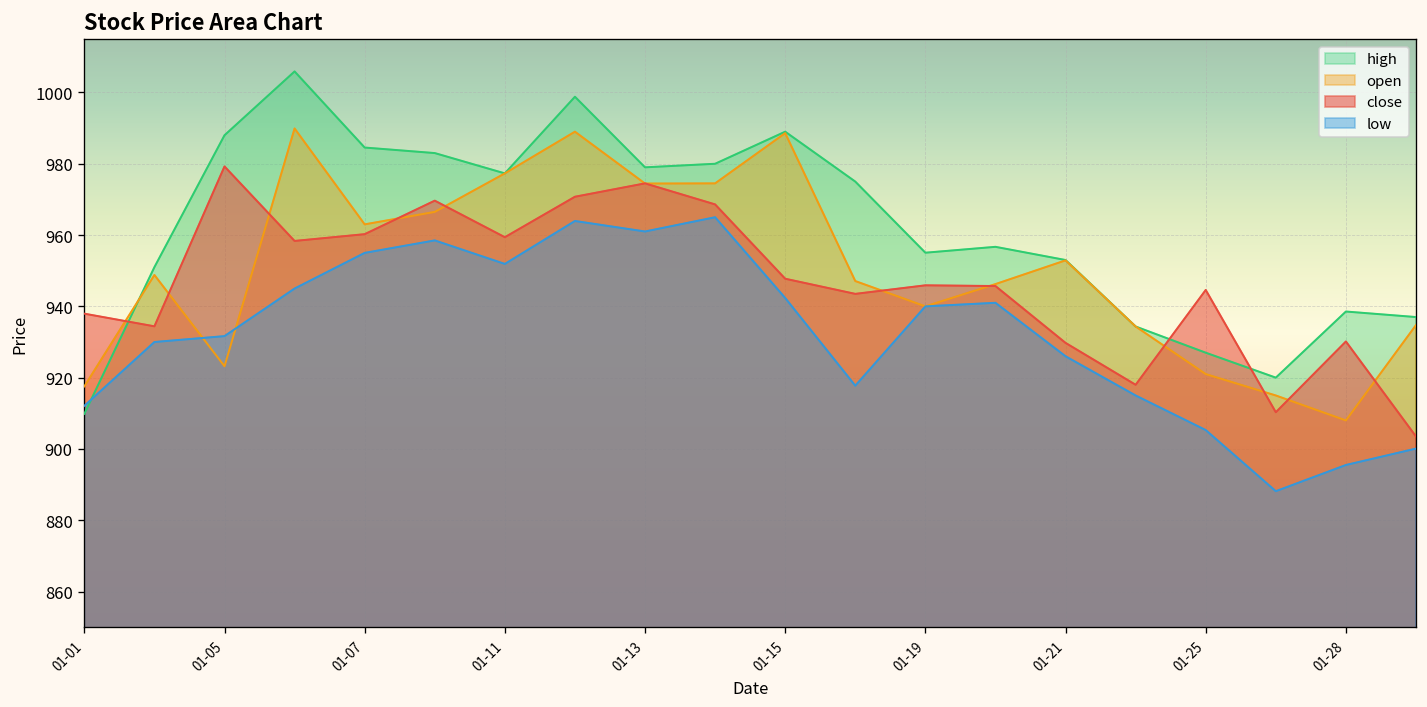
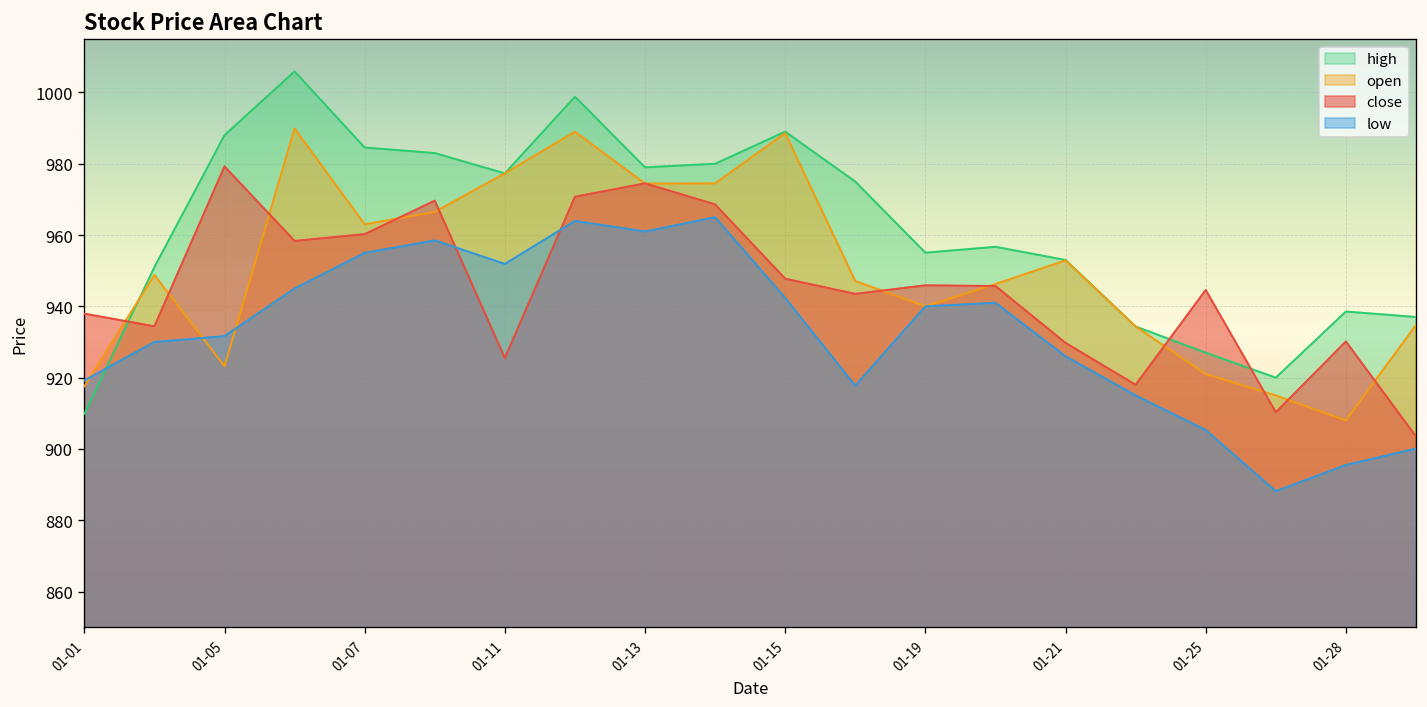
low, 01-01: 912 -> 919
close, 01-11: 959 -> 926
